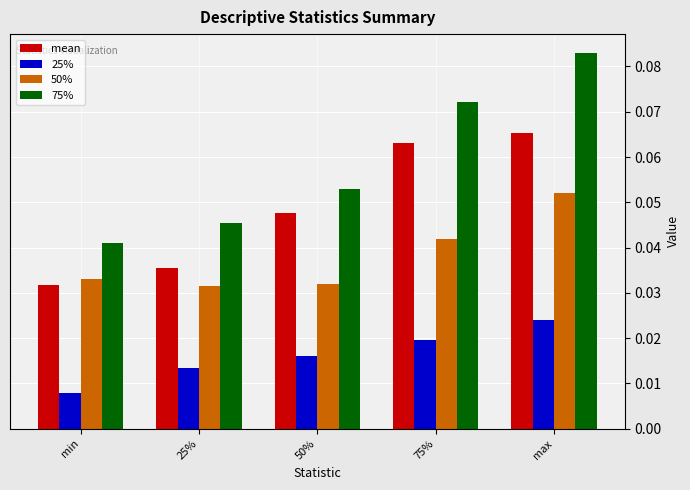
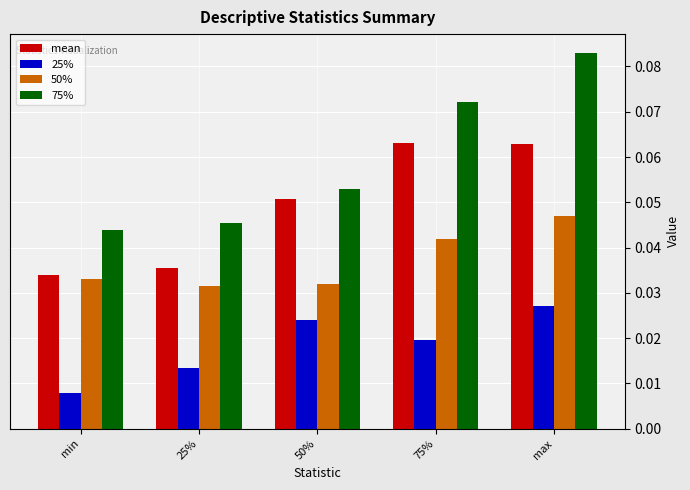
mean, min: 0.032 -> 0.034
75%, min: 0.041 -> 0.044
mean, 50%: 0.048 -> 0.051
25%, 50%: 0.016 -> 0.024
mean, max: 0.065 -> 0.063
25%, max: 0.024 -> 0.027
50%, max: 0.052 -> 0.047
